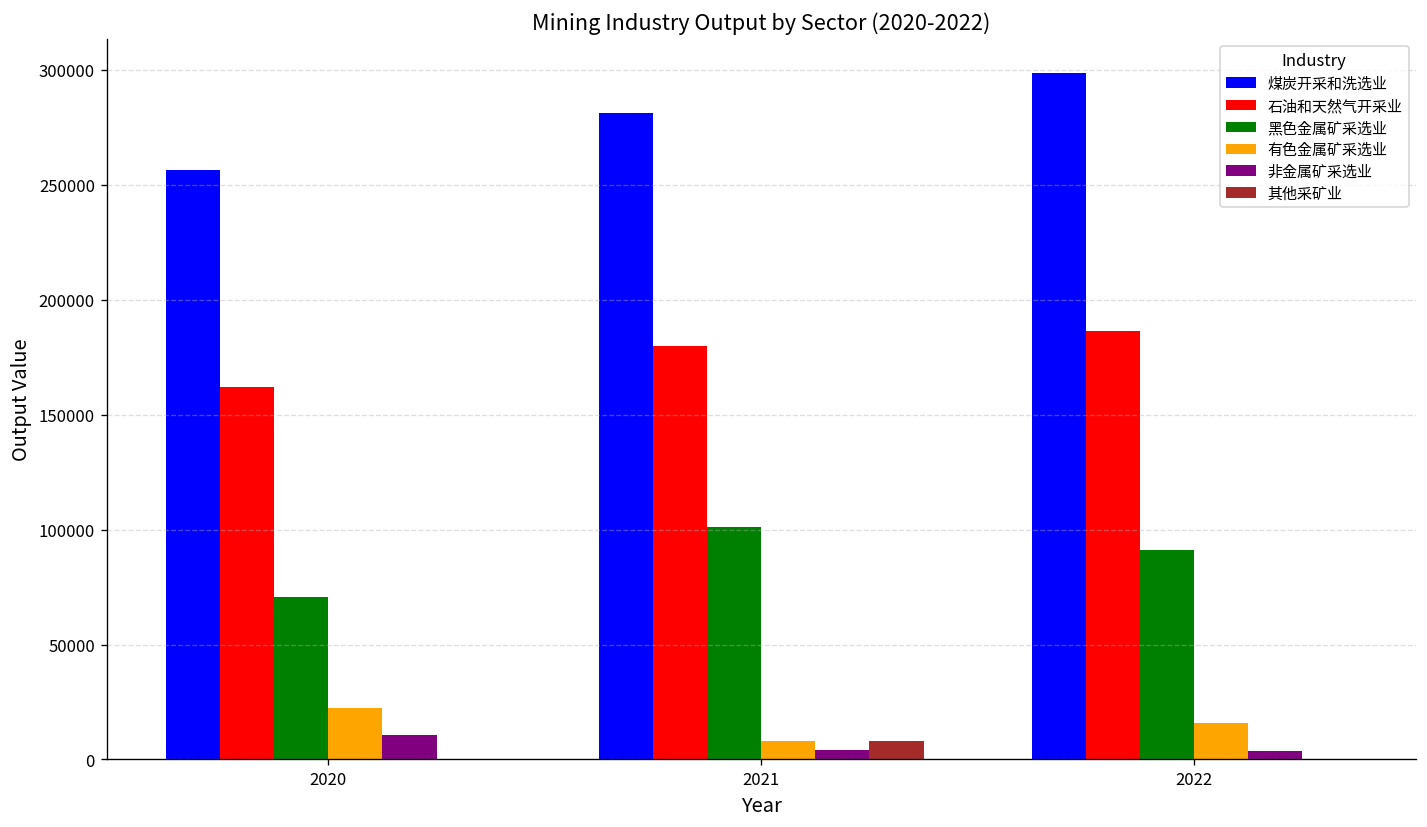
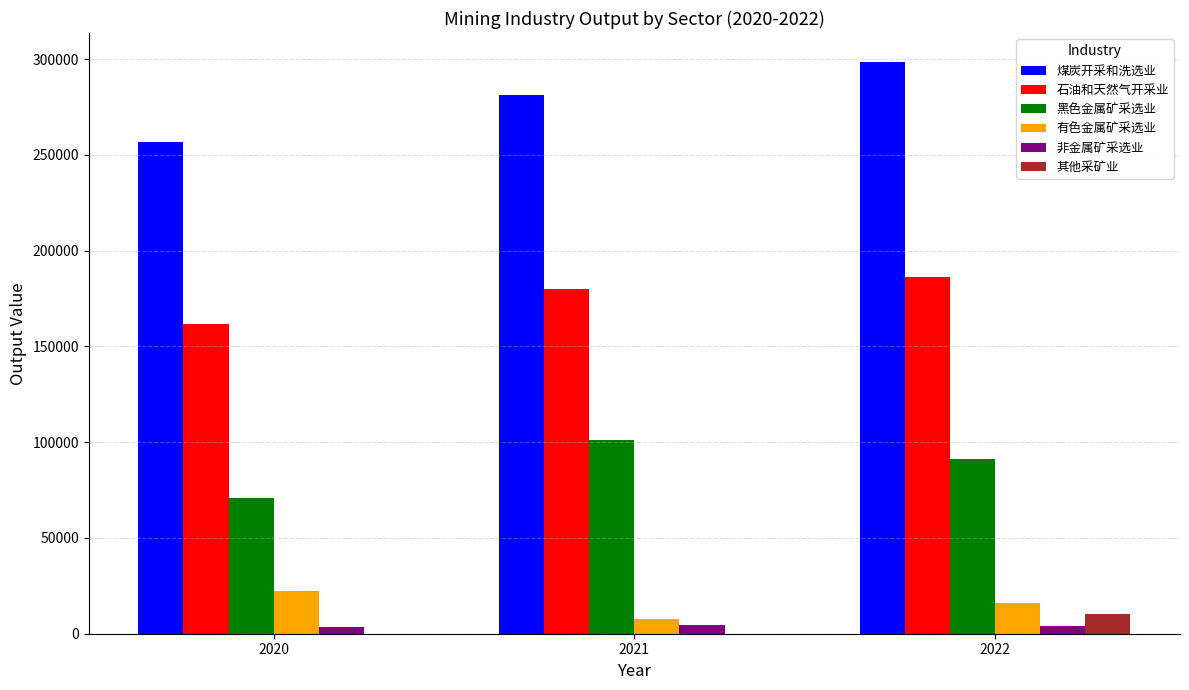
非金属矿采选业, 2020: 11000 -> 4000
其他采矿业, 2021: 8000 -> 0
其他采矿业, 2022: 0 -> 10000
